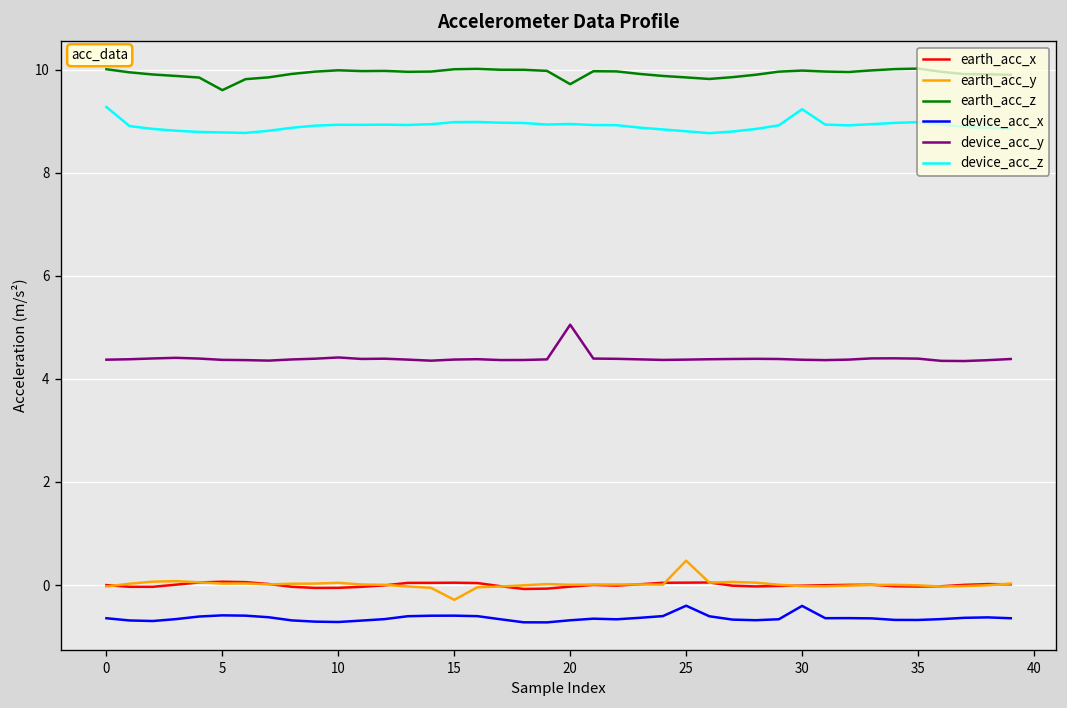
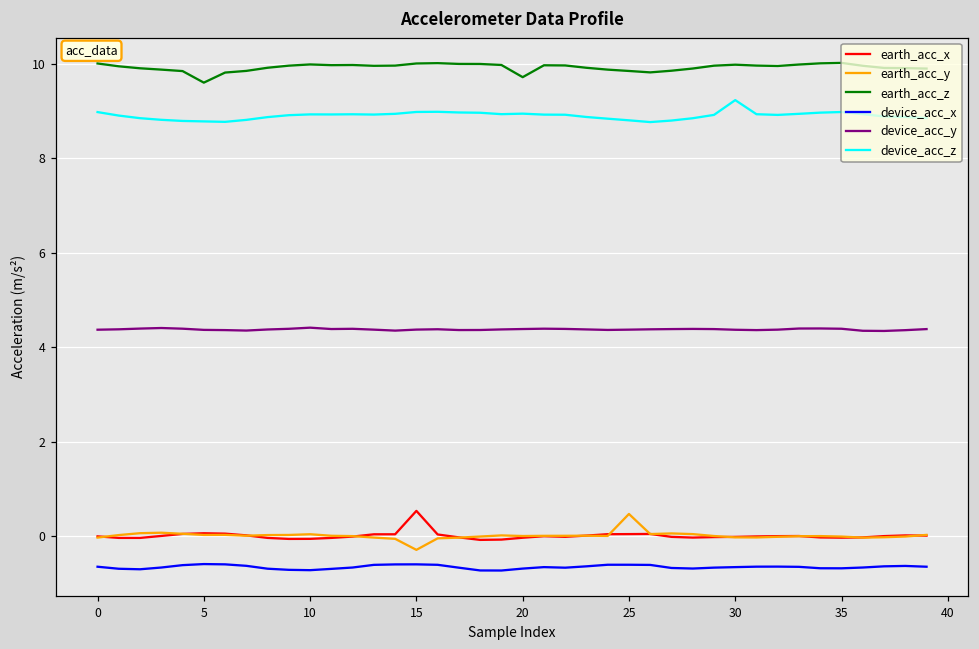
device_acc_z, 0: 9.3 -> 9.0
earth_acc_x, 15: 0.0 -> 0.5
device_acc_y, 20: 5.1 -> 4.4
device_acc_x, 25: -0.4 -> -0.6
device_acc_x, 30: -0.4 -> -0.7
